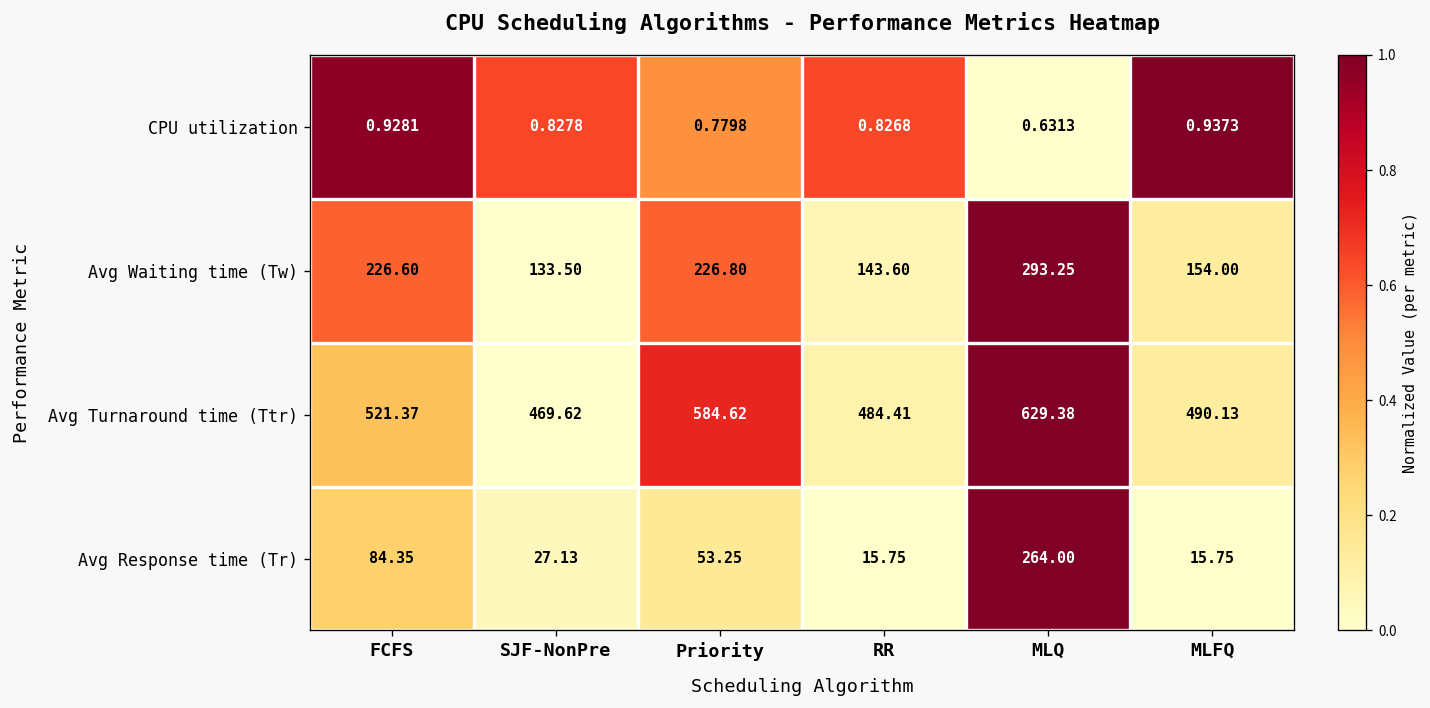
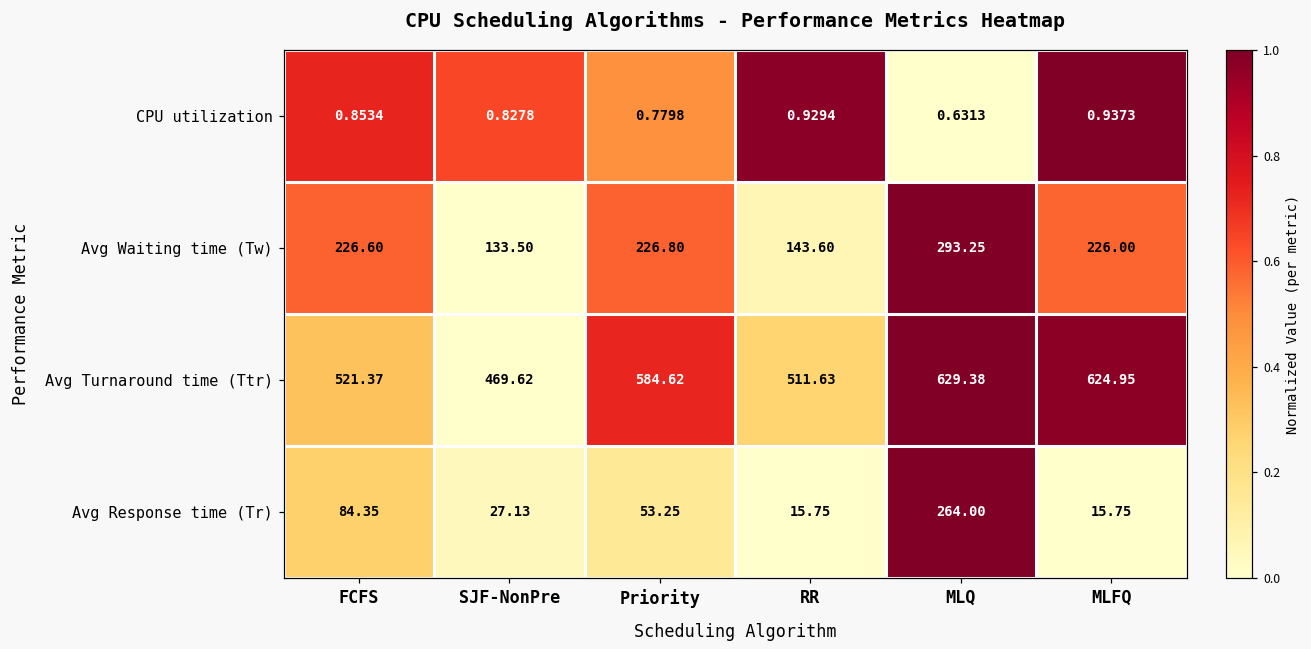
CPU utilization, FCFS: 0.9281 -> 0.8534
CPU utilization, RR: 0.8268 -> 0.9294
Avg Waiting time (Tw), MLFQ: 154.00 -> 226.00
Avg Turnaround time (Ttr), RR: 484.41 -> 511.63
Avg Turnaround time (Ttr), MLFQ: 490.13 -> 624.95
